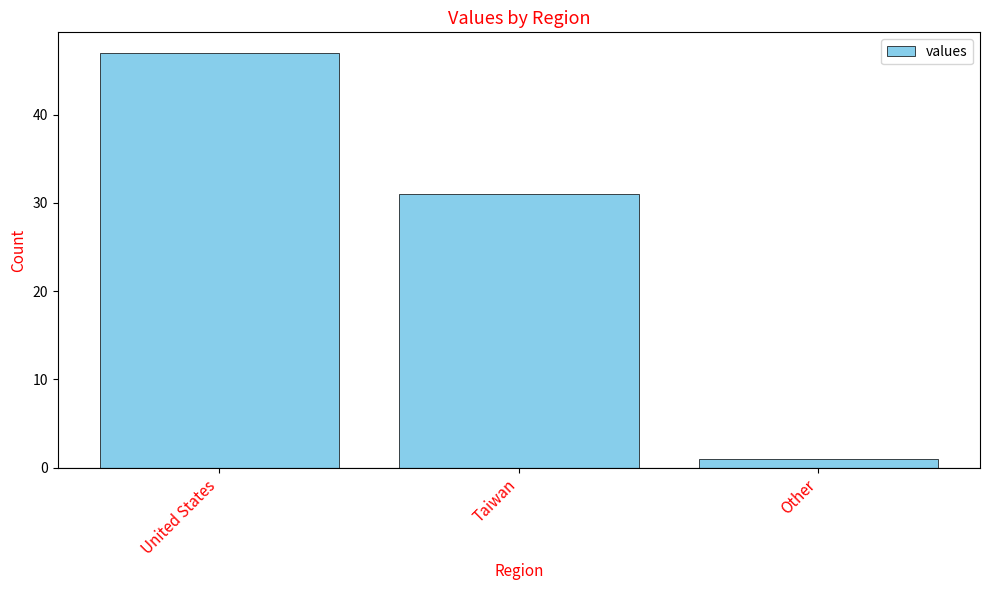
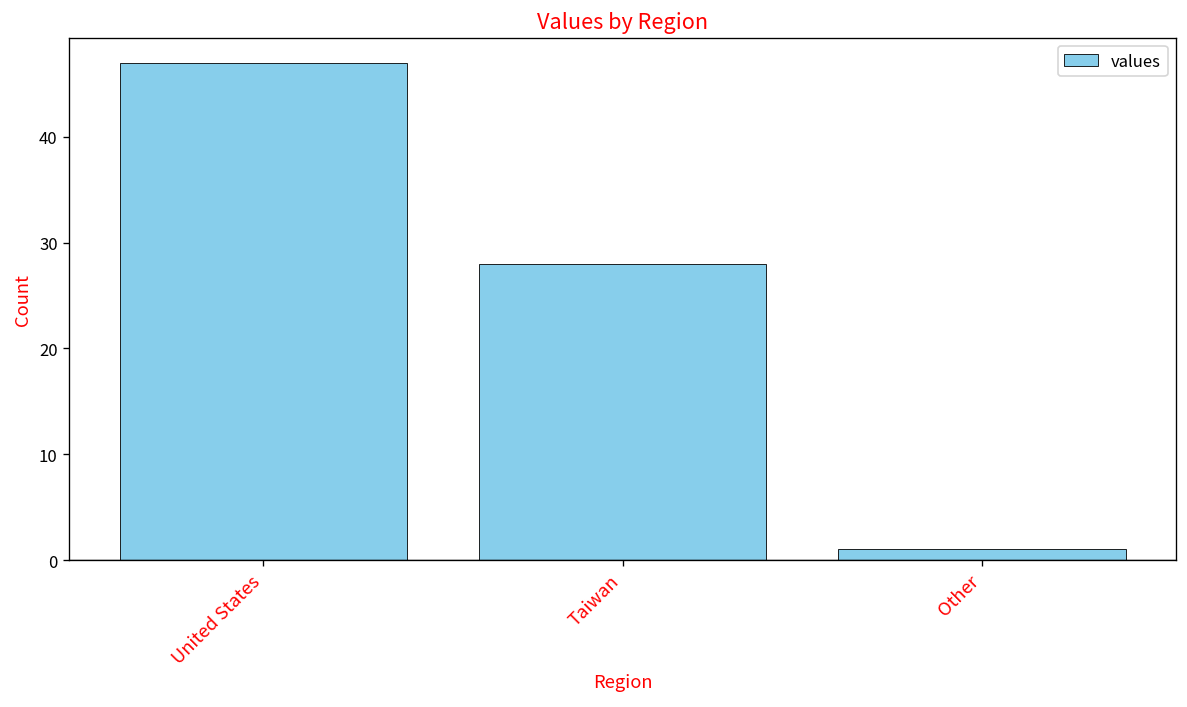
Taiwan: 31 -> 28
